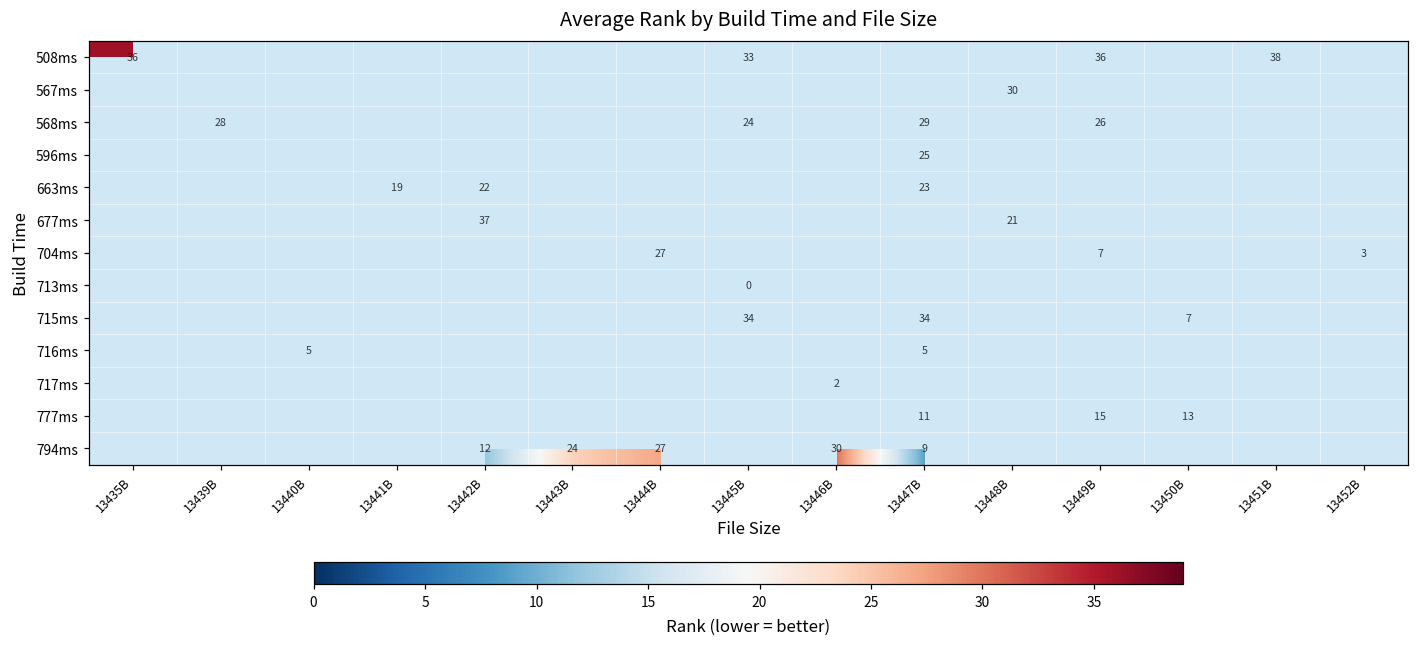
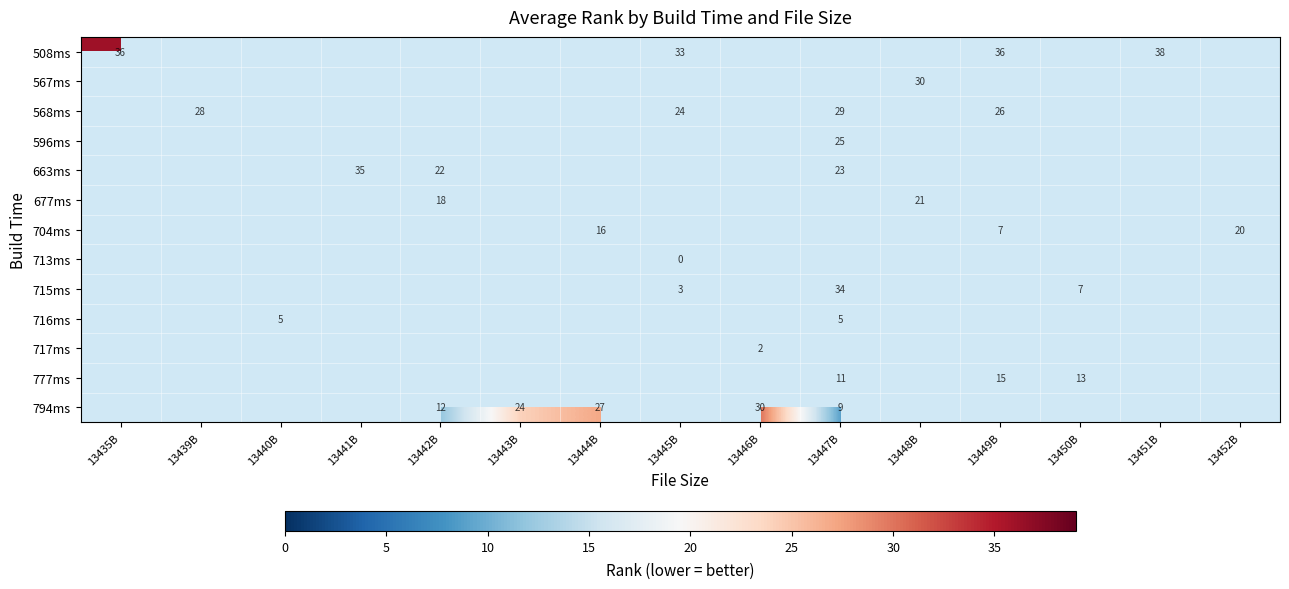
663ms, 13441B: 19 -> 35
677ms, 13442B: 37 -> 18
704ms, 13444B: 27 -> 16
704ms, 13452B: 3 -> 20
715ms, 13445B: 34 -> 3
